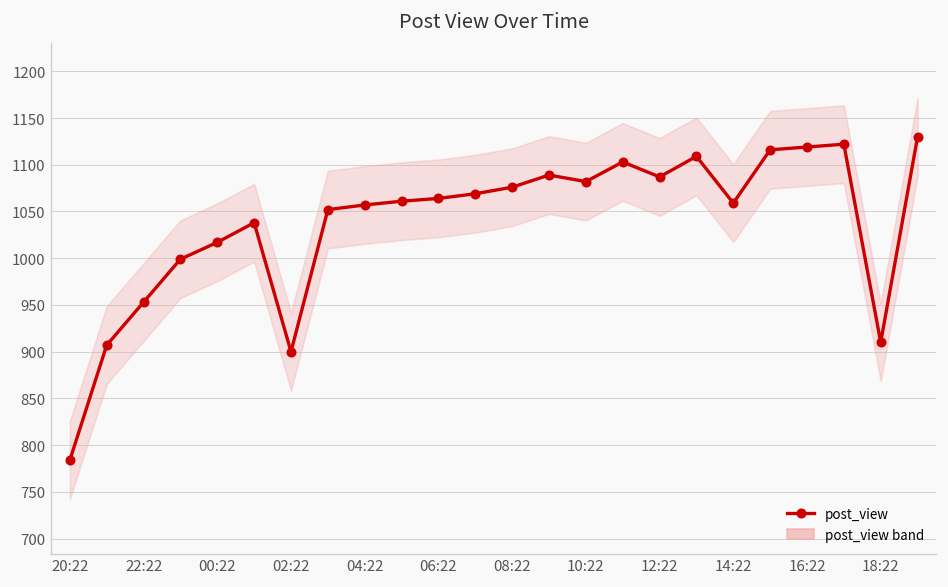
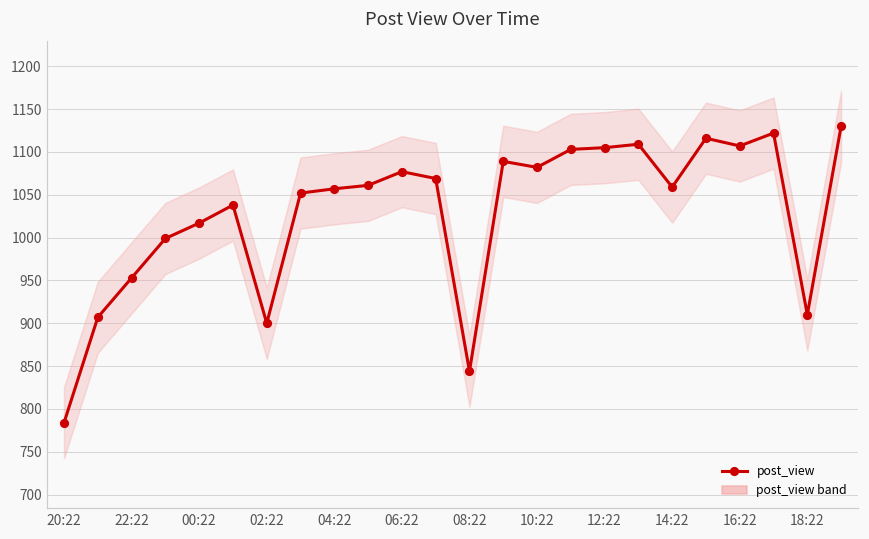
post_view, 06:22: 1060 -> 1080
post_view, 08:22: 1080 -> 840
post_view, 12:22: 1090 -> 1110
post_view, 16:22: 1120 -> 1110
